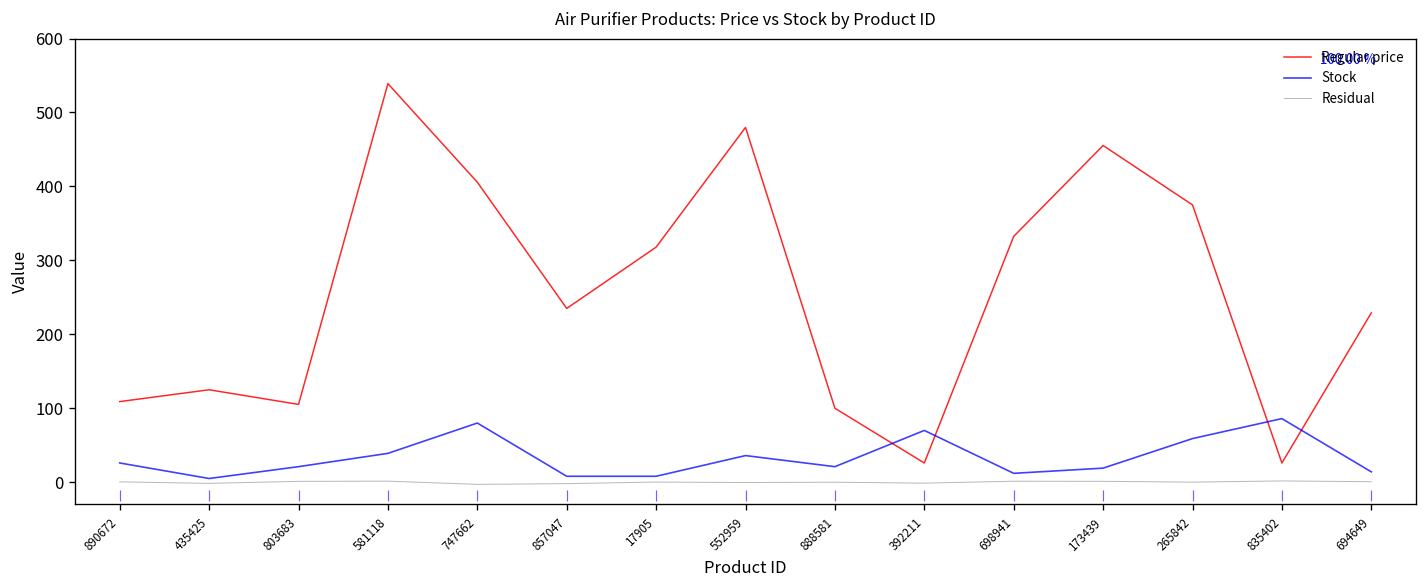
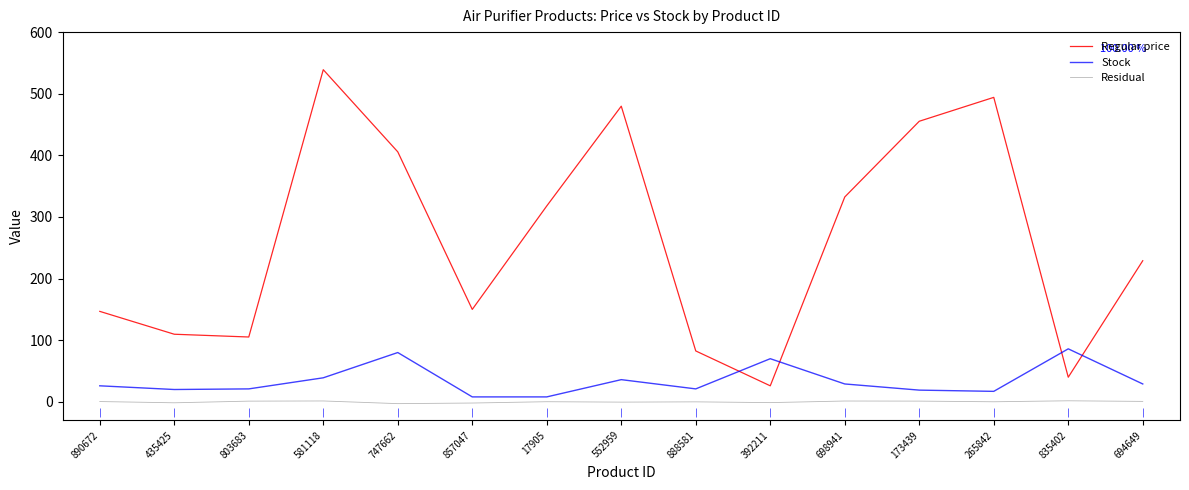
Regular price, 890672: 110 -> 150
Regular price, 435425: 130 -> 110
Stock, 435425: 10 -> 20
Regular price, 857047: 240 -> 150
Regular price, 888581: 100 -> 80
Stock, 698941: 10 -> 30
Regular price, 265842: 380 -> 490
Stock, 265842: 60 -> 20
Regular price, 835402: 30 -> 40
Stock, 694649: 10 -> 30
